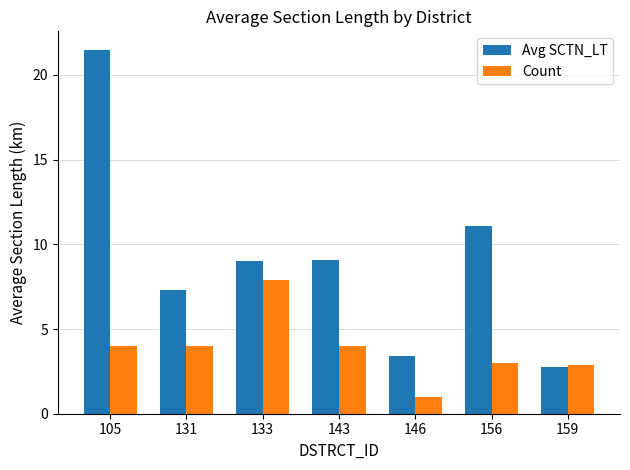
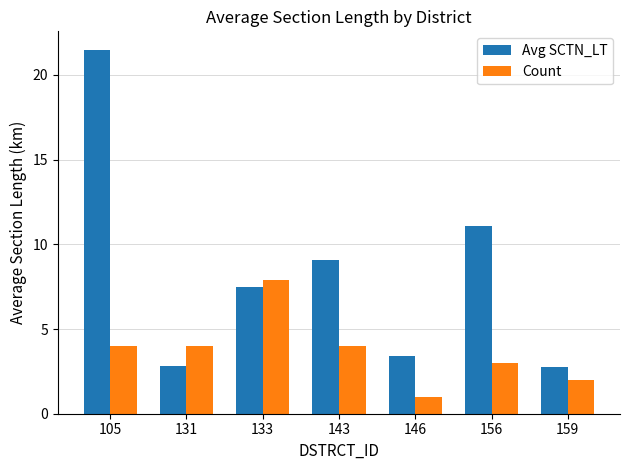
Avg SCTN_LT, 131: 7.3 -> 2.8
Avg SCTN_LT, 133: 9.0 -> 7.5
Count, 159: 2.9 -> 2.0
